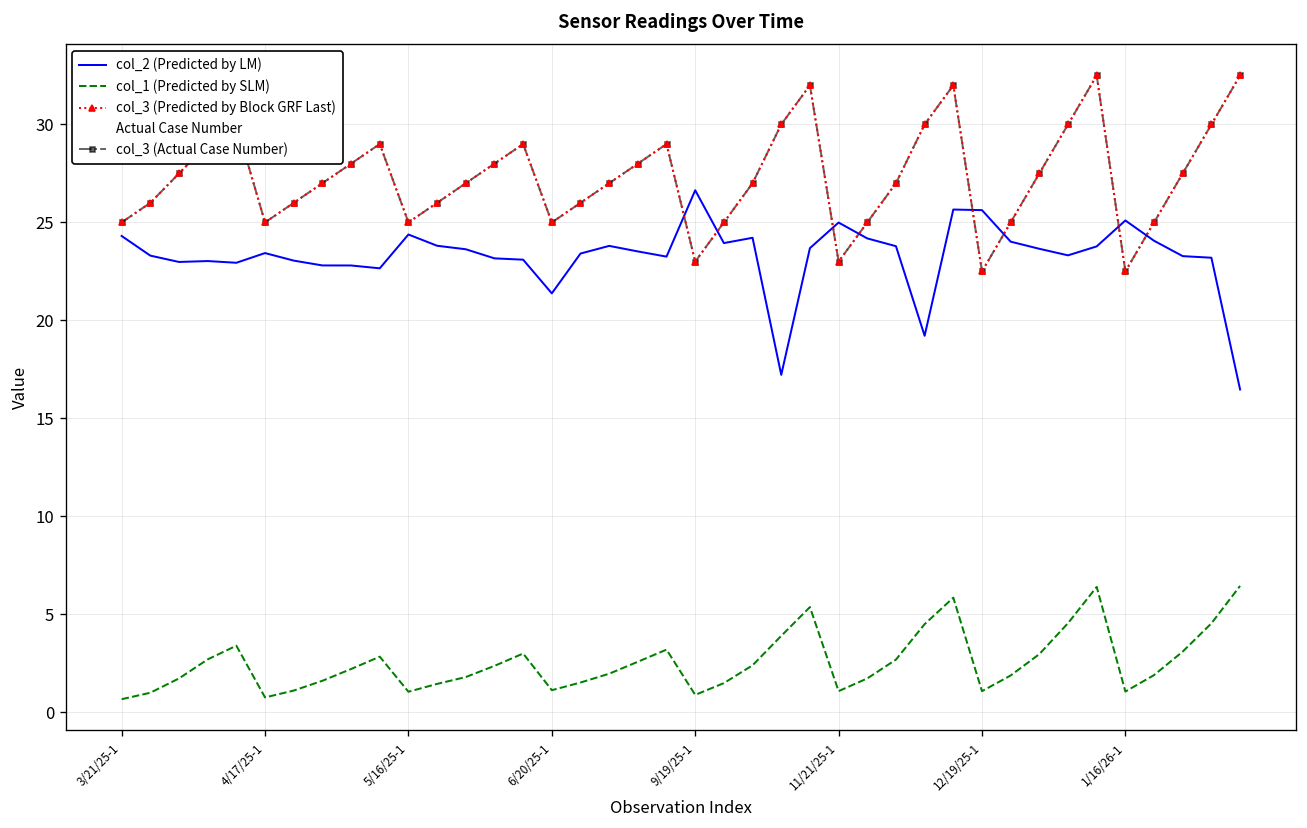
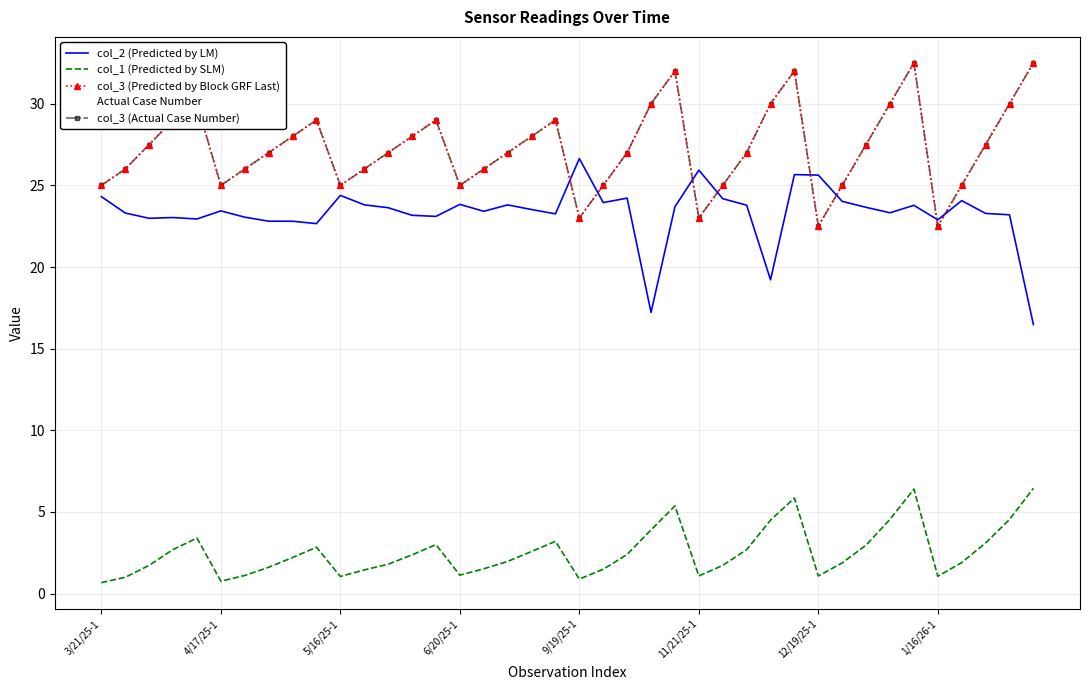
col_2 (Predicted by LM), 6/20/25-1: 21.4 -> 23.8
col_2 (Predicted by LM), 11/21/25-1: 25.0 -> 25.9
col_2 (Predicted by LM), 1/16/26-1: 25.1 -> 22.9
